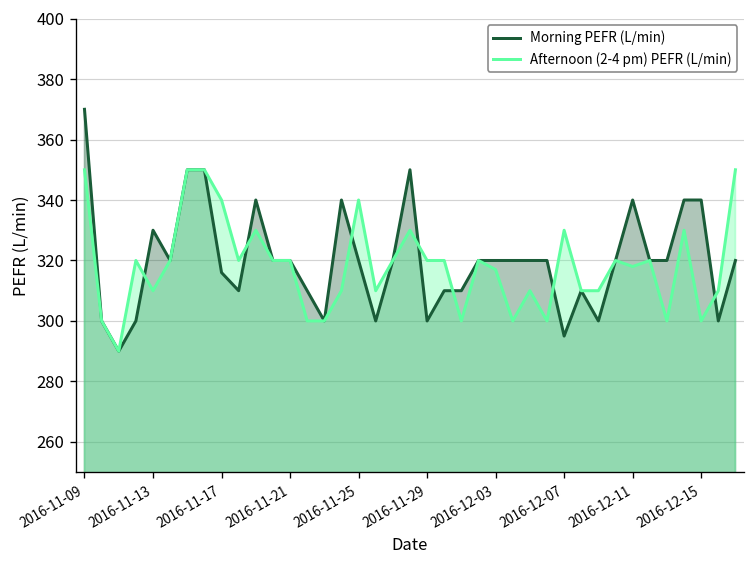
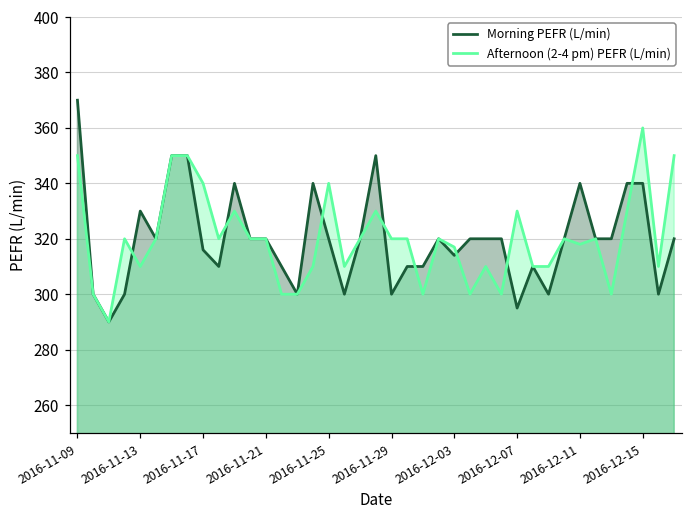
Morning PEFR (L/min), 2016-12-03: 320 -> 314
Afternoon (2-4 pm) PEFR (L/min), 2016-12-15: 300 -> 360
